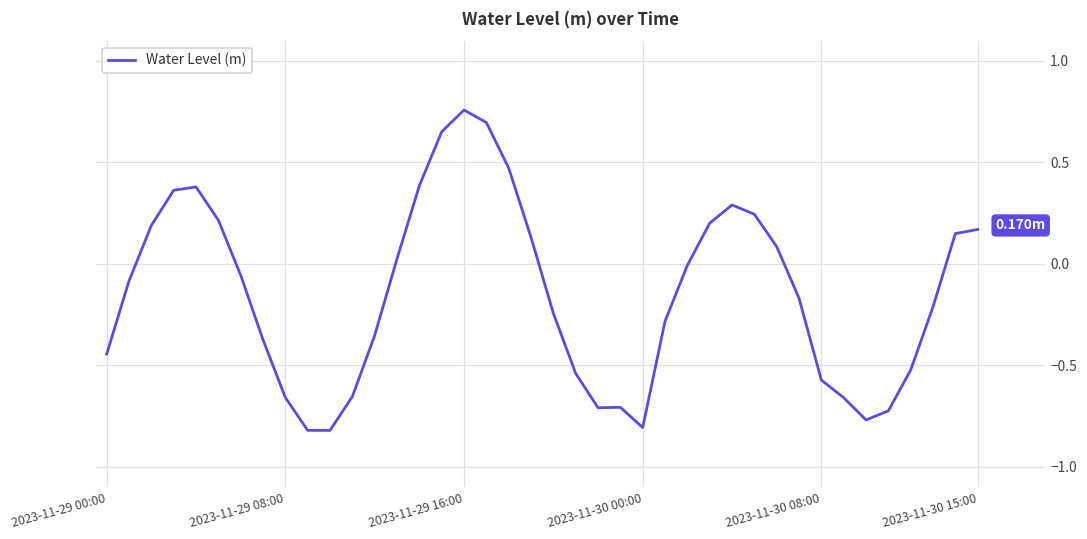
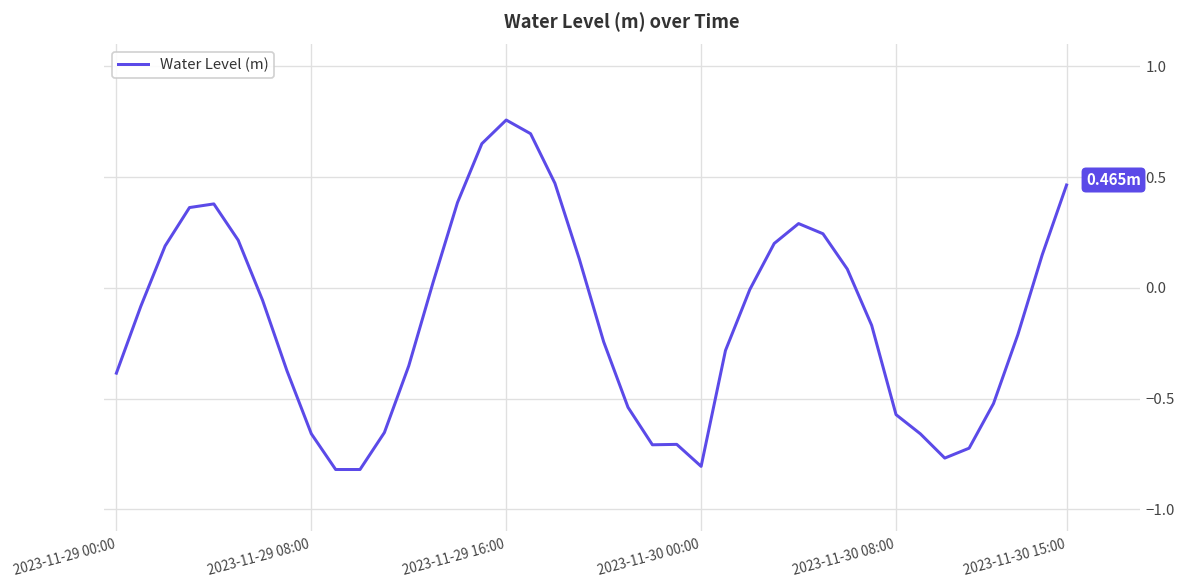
2023-11-29 00:00: -0.44 -> -0.39
2023-11-30 15:00: 0.170m -> 0.465m
